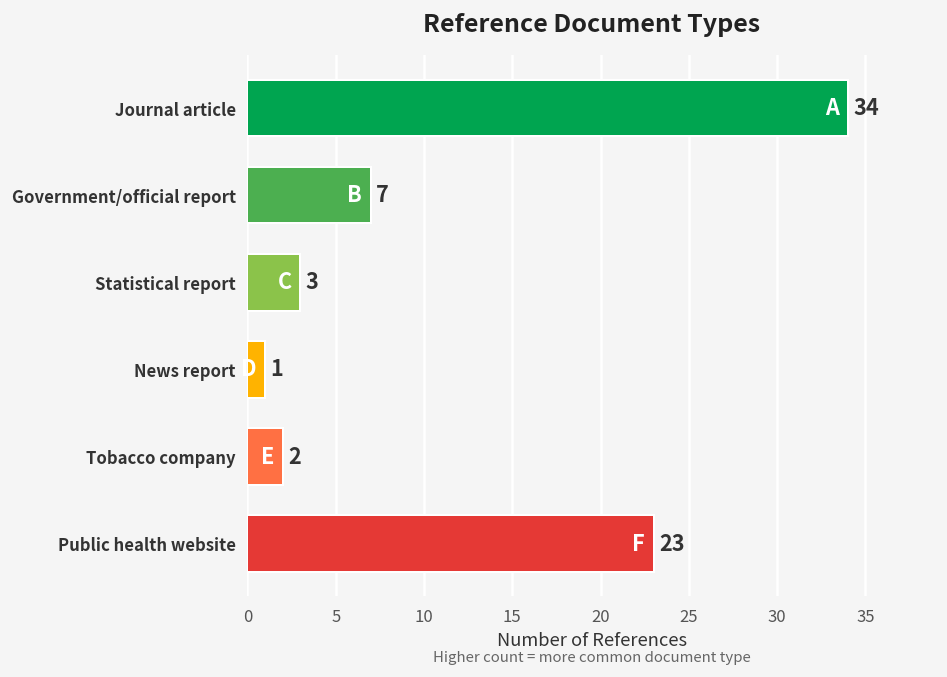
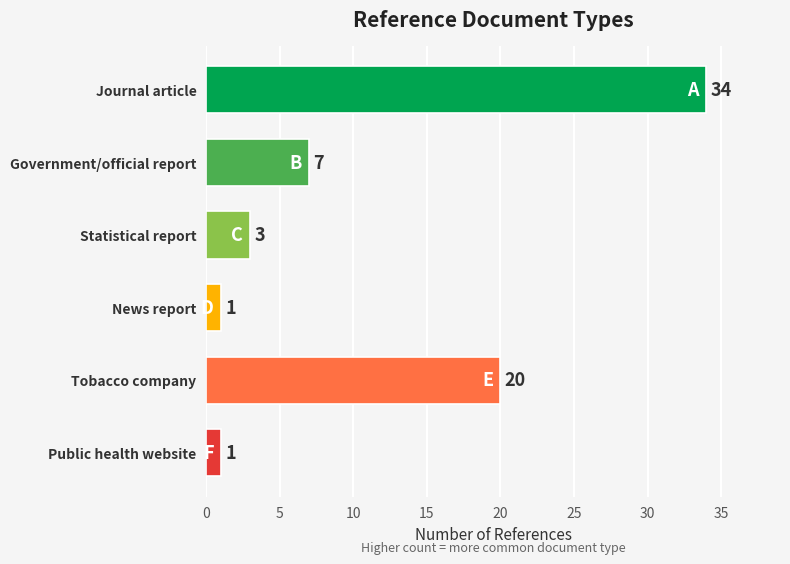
Tobacco company: 2 -> 20
Public health website: 23 -> 1
